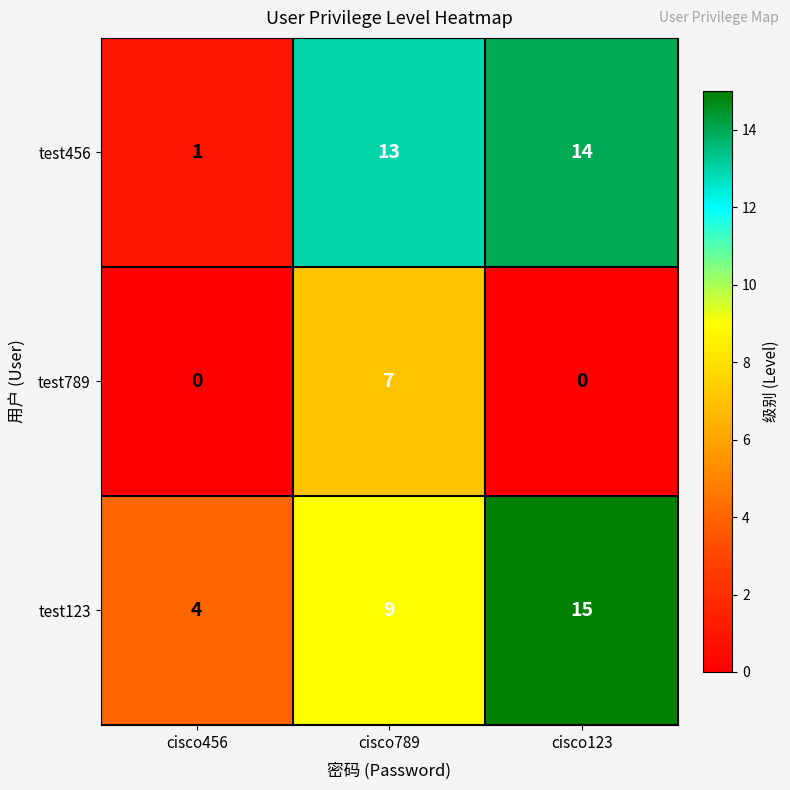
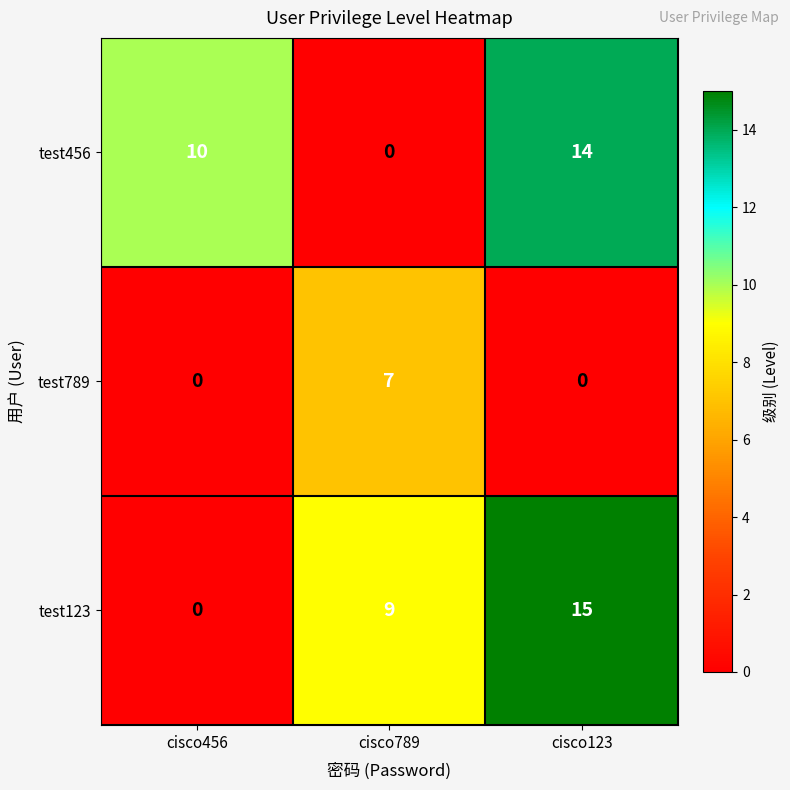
test456, cisco456: 1 -> 10
test456, cisco789: 13 -> 0
test123, cisco456: 4 -> 0
